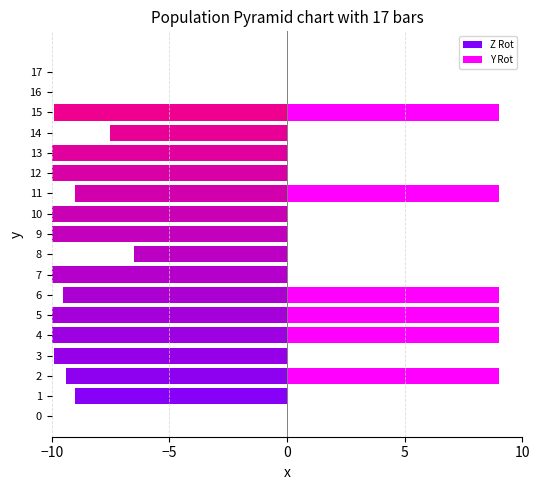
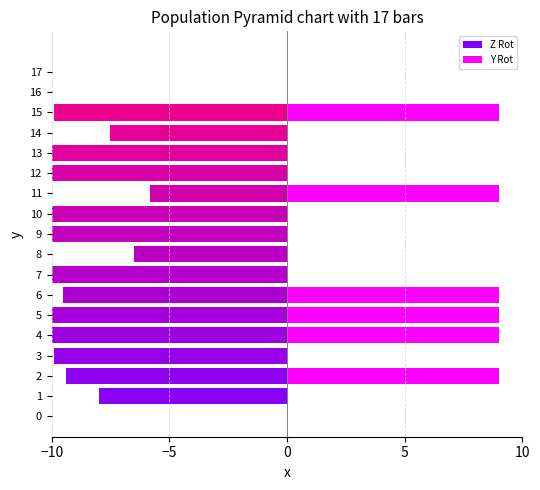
Z Rot, 11: -9.0 -> -5.8
Z Rot, 1: -9.0 -> -8.0
